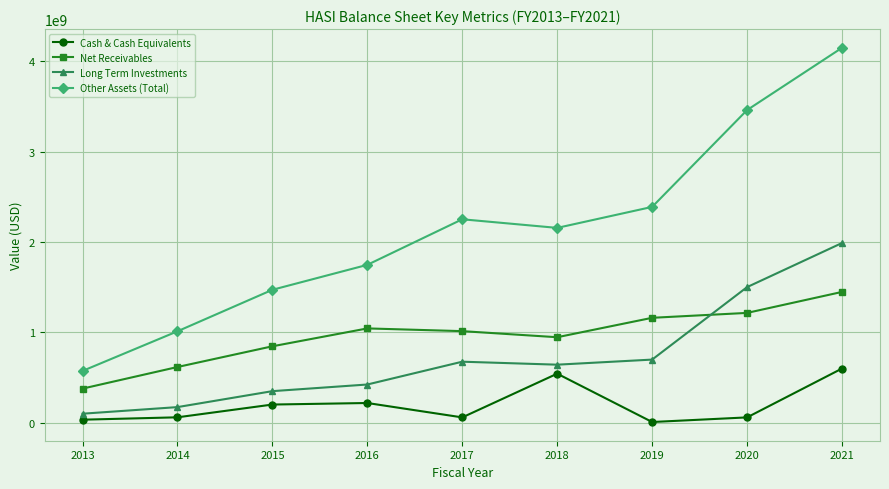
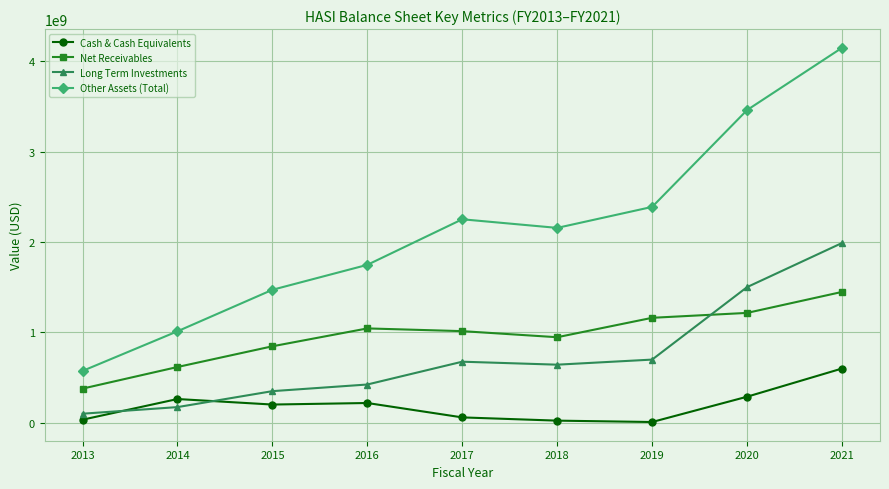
Cash & Cash Equivalents, 2014: 100000000 -> 300000000
Cash & Cash Equivalents, 2018: 500000000 -> 0
Cash & Cash Equivalents, 2020: 100000000 -> 300000000
